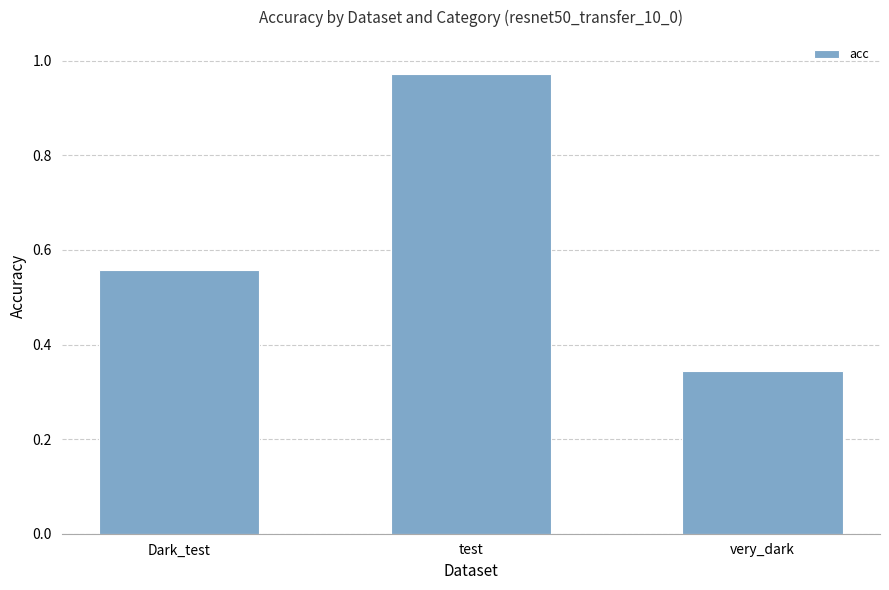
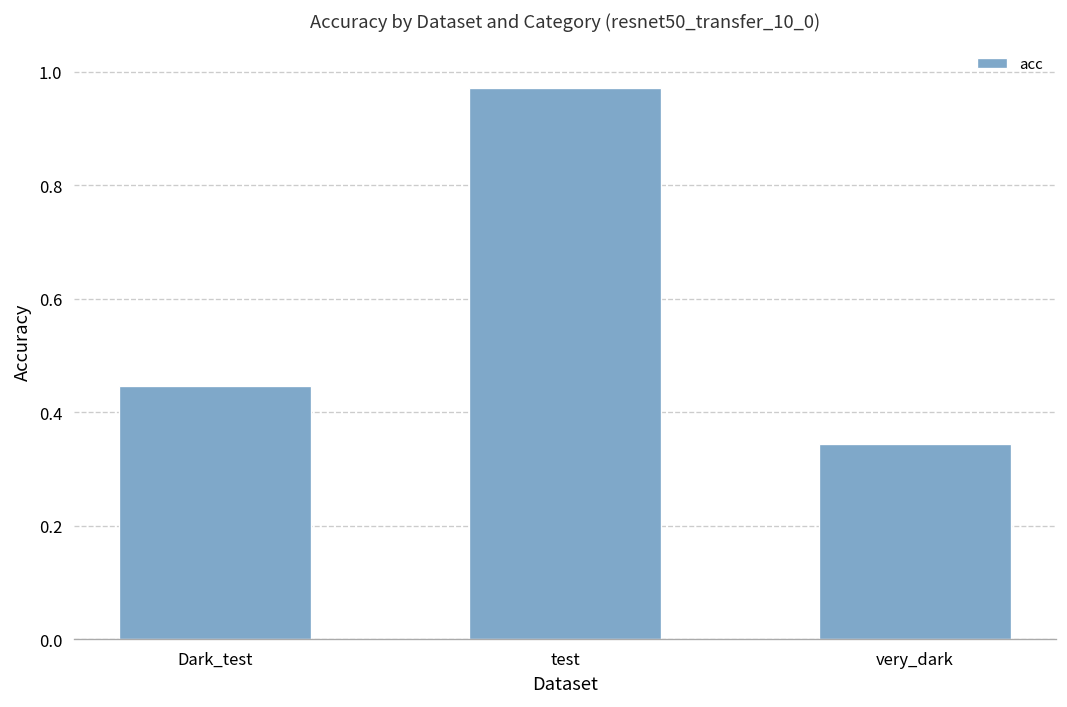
Dark_test: 0.56 -> 0.45
